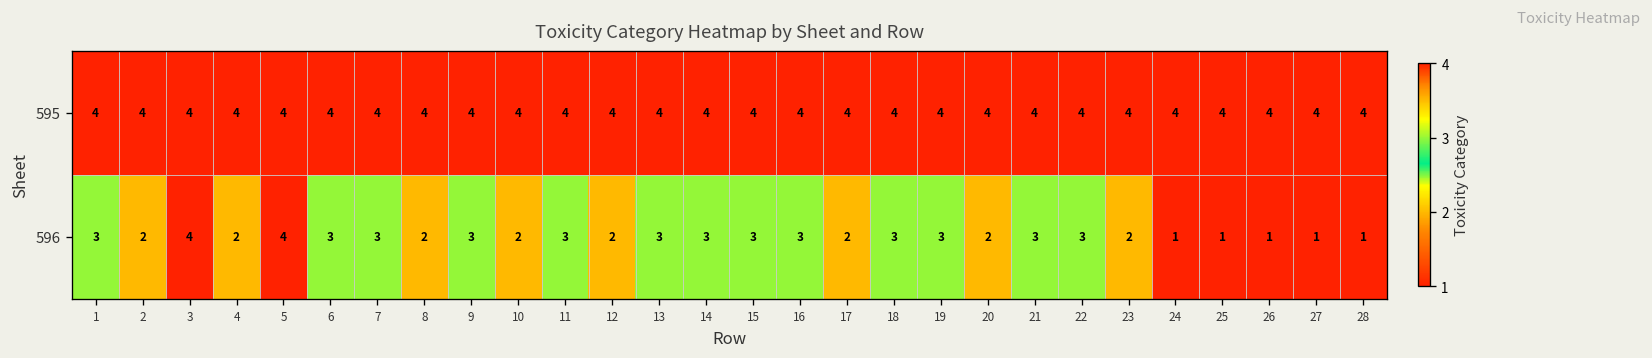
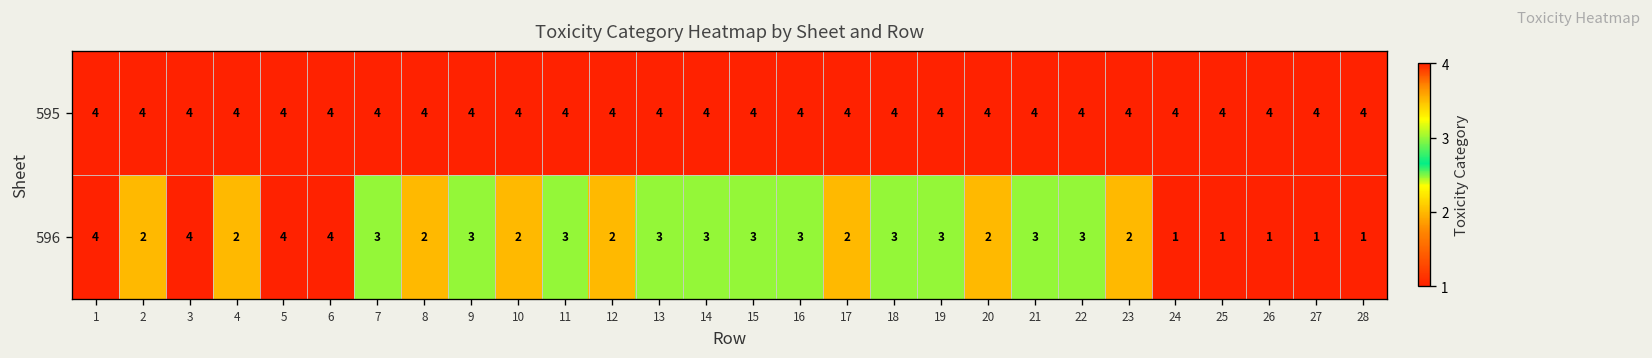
596, 1: 3 -> 4
596, 6: 3 -> 4
